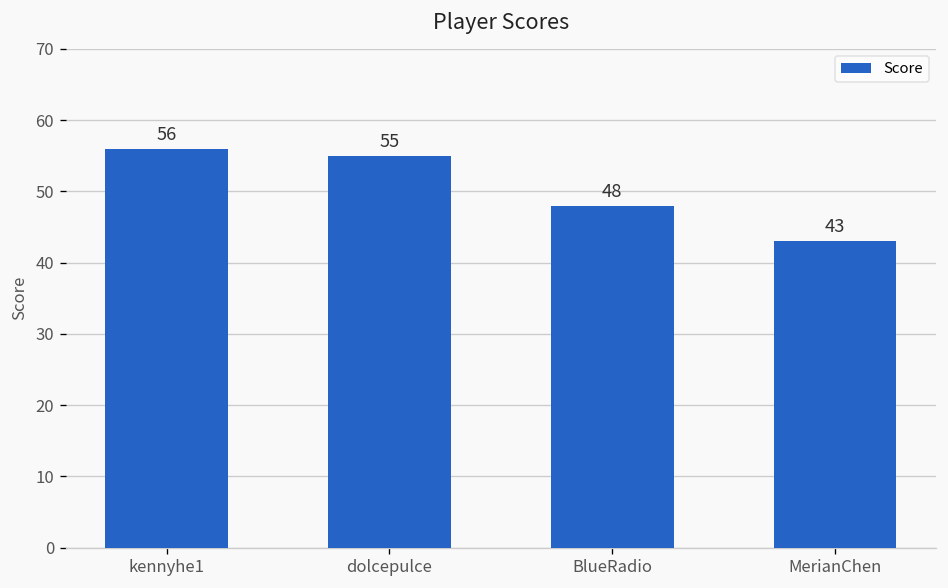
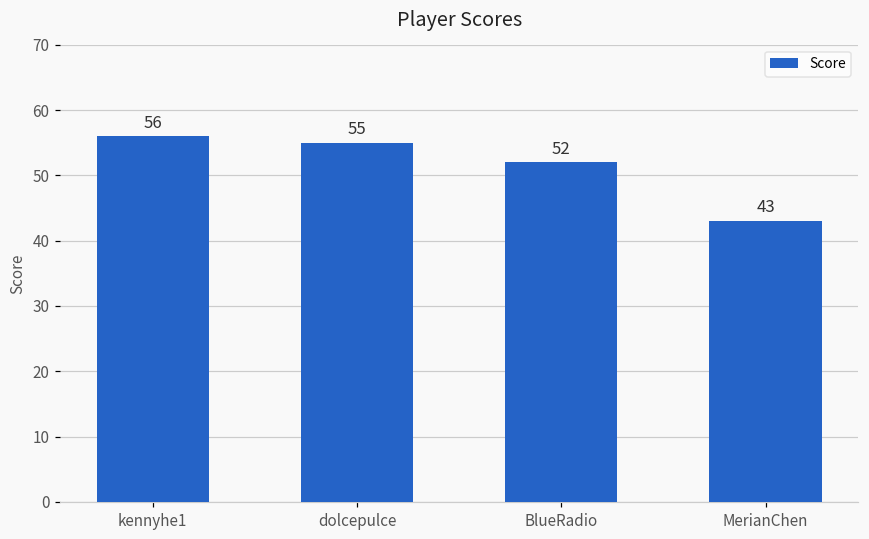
BlueRadio: 48 -> 52
